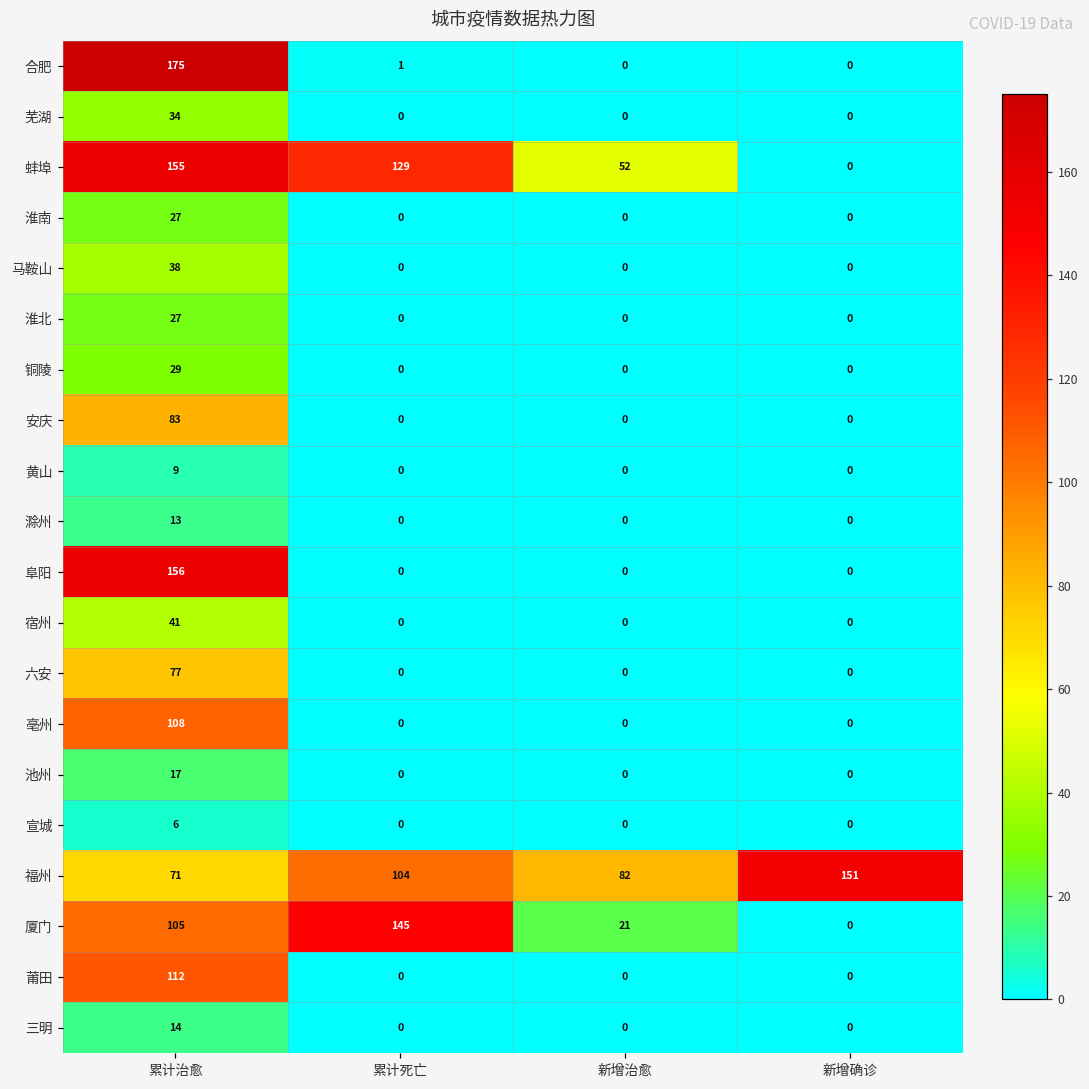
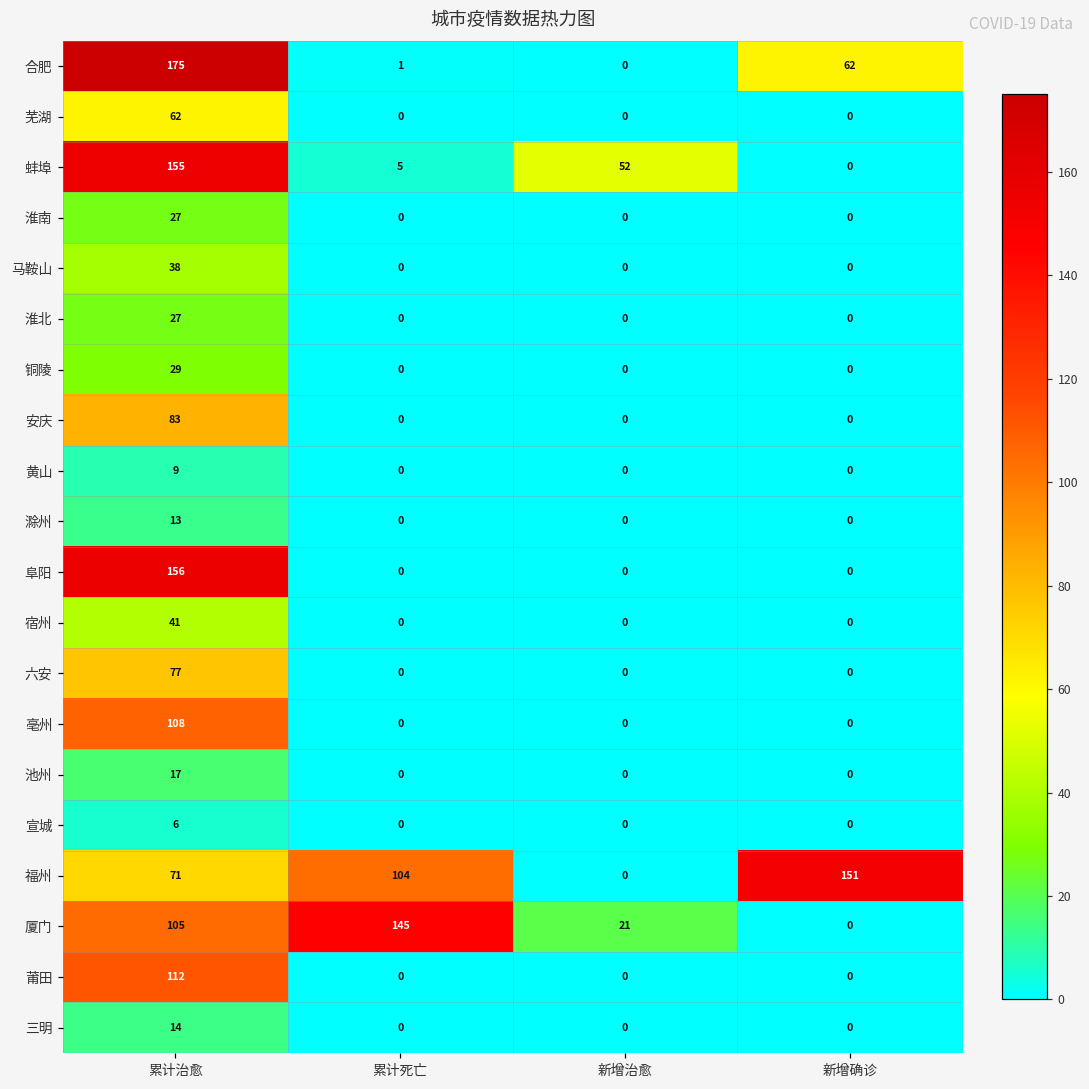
合肥, 新增确诊: 0 -> 62
芜湖, 累计治愈: 34 -> 62
蚌埠, 累计死亡: 129 -> 5
福州, 新增治愈: 82 -> 0
